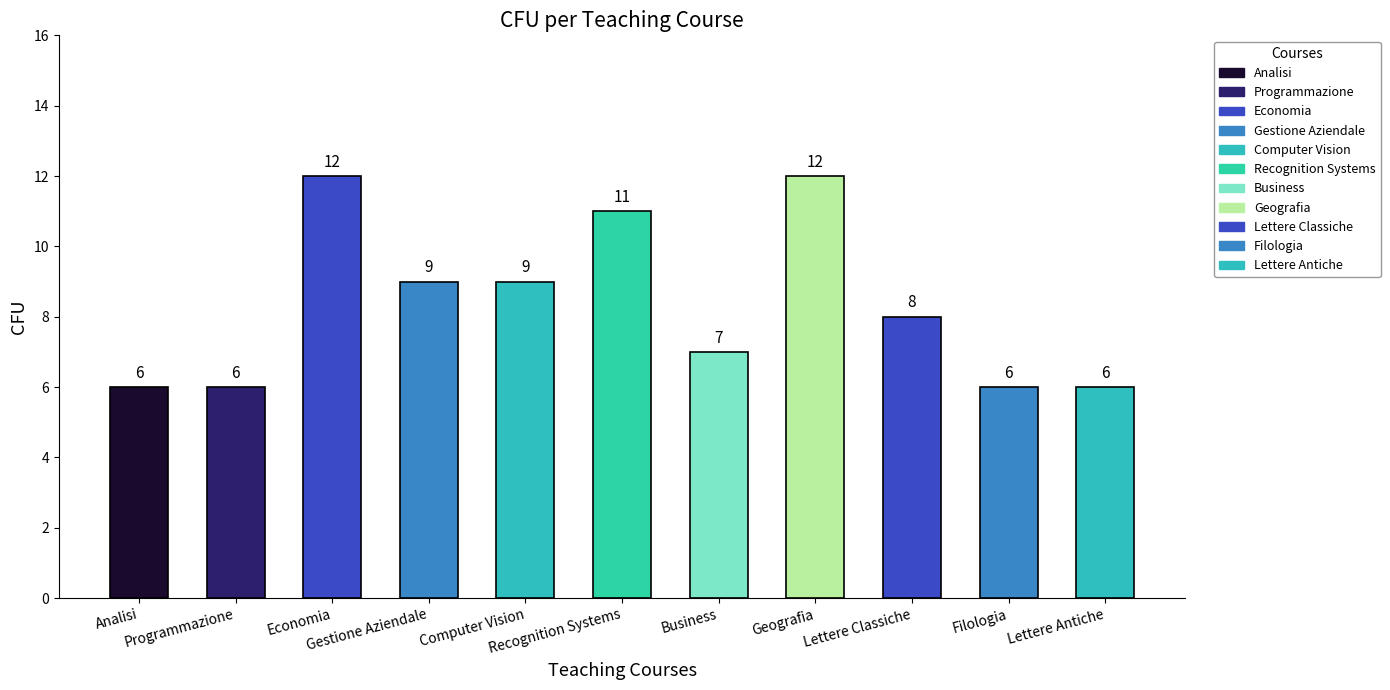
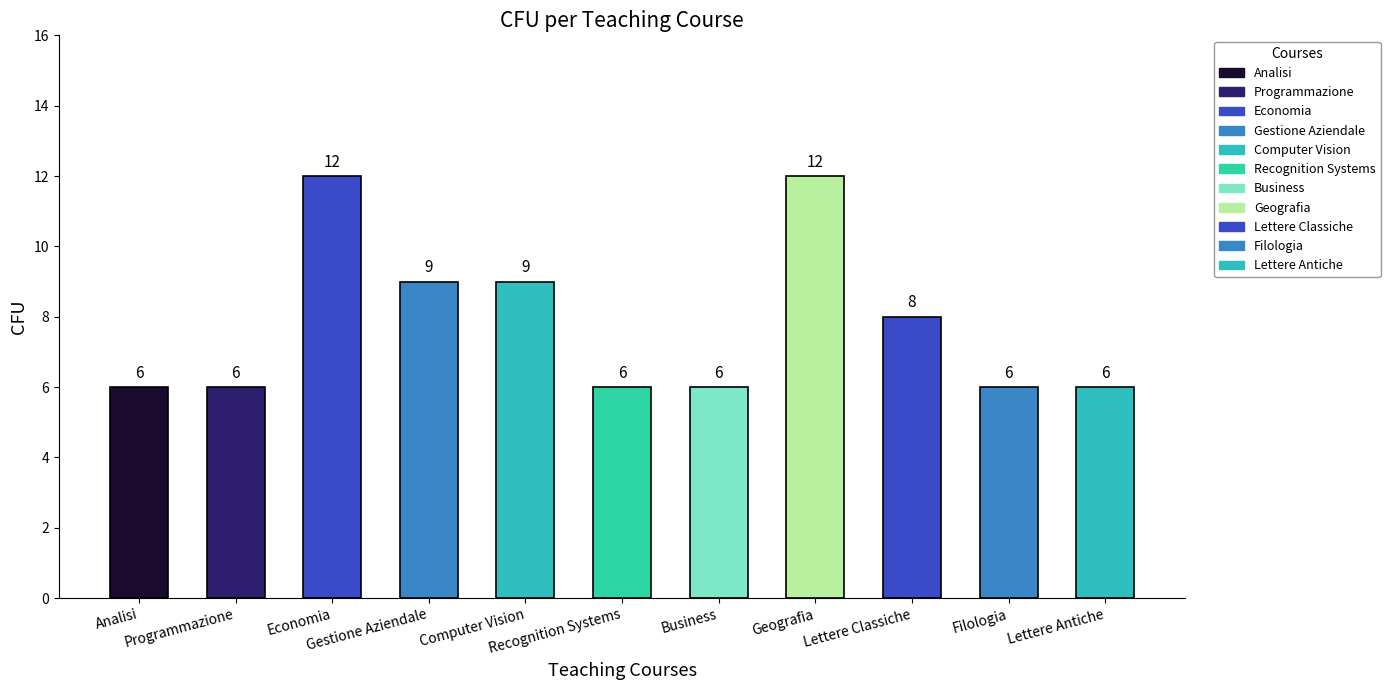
Recognition Systems: 11 -> 6
Business: 7 -> 6
